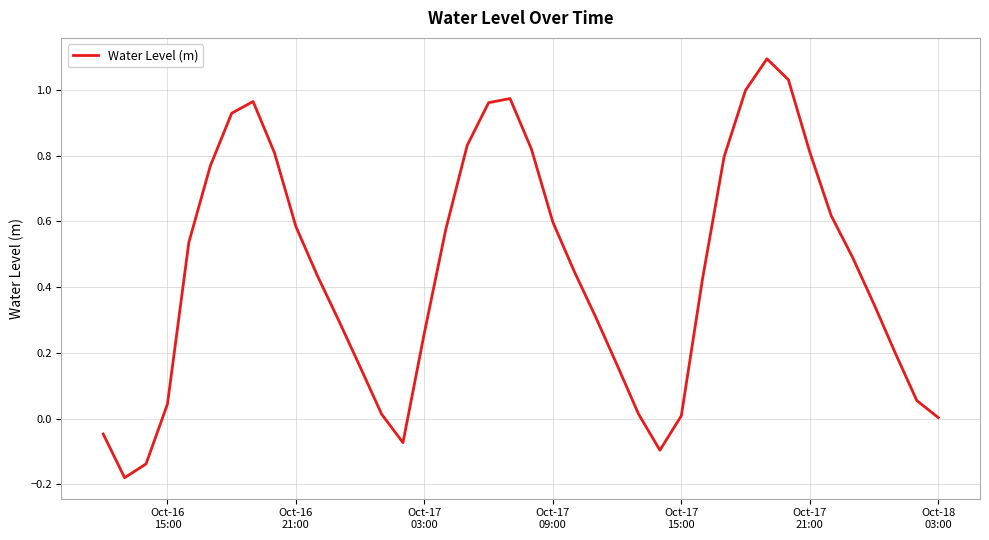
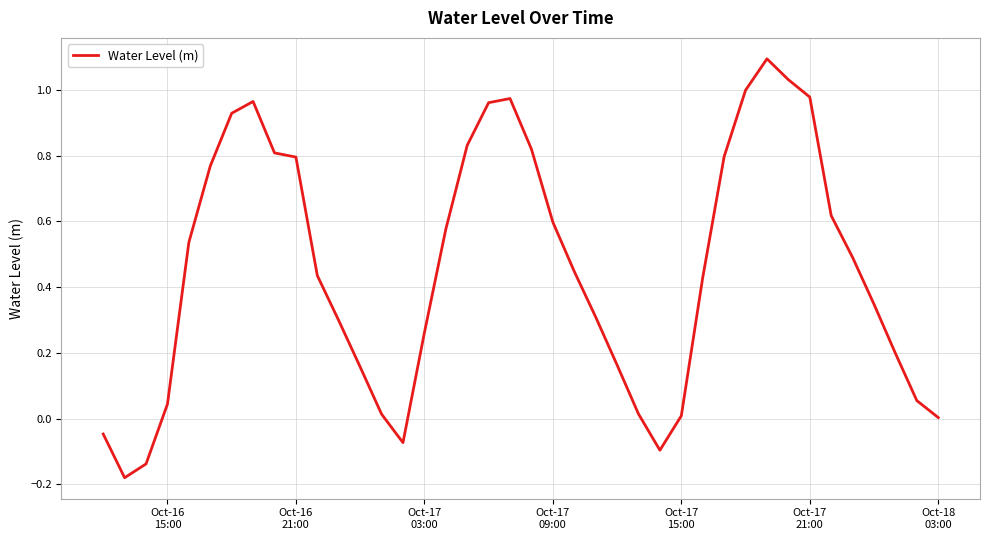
Oct-16 21:00: 0.58 -> 0.80
Oct-17 21:00: 0.81 -> 0.98
